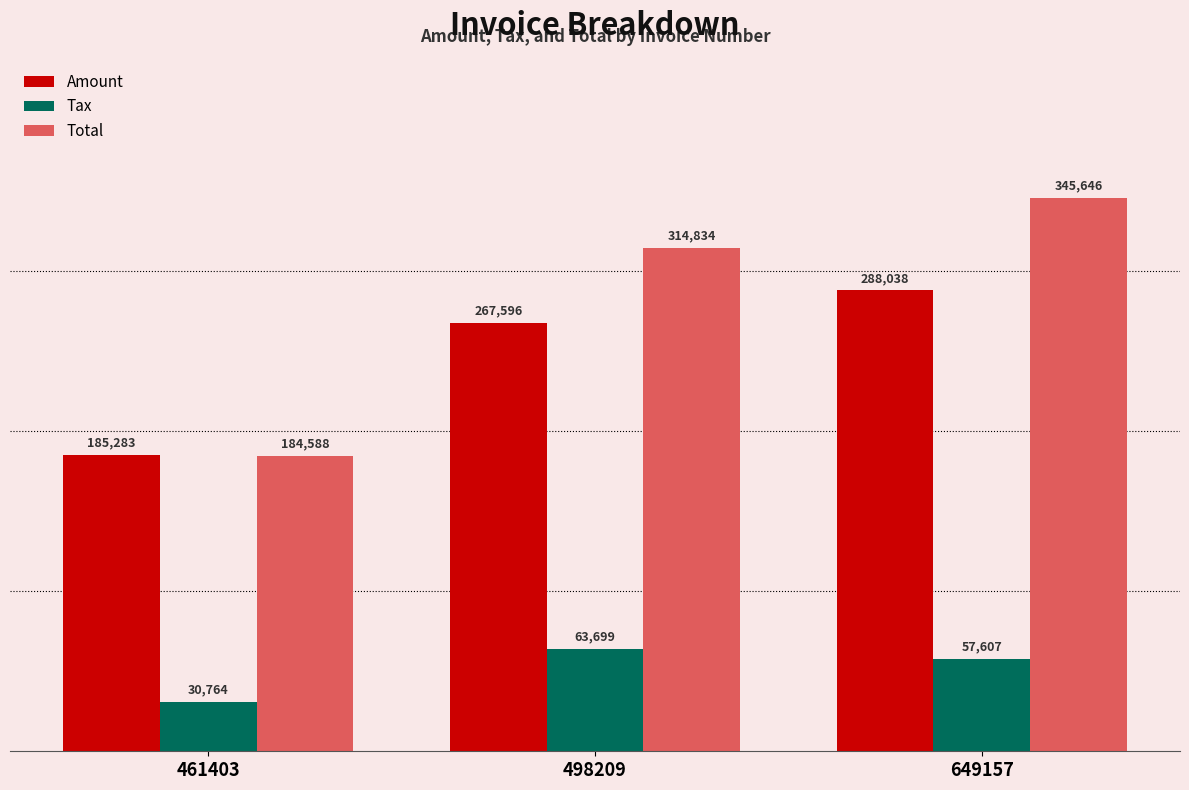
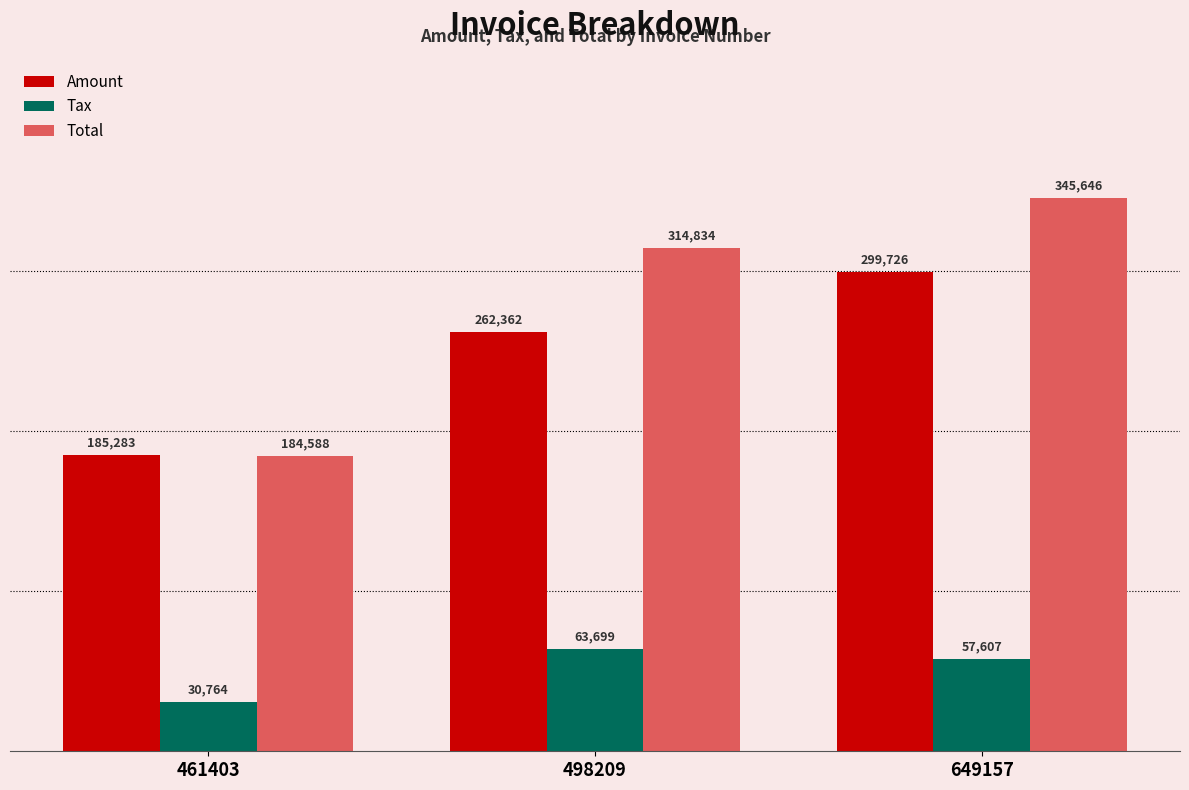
Amount, 498209: 267,596 -> 262,362
Amount, 649157: 288,038 -> 299,726
